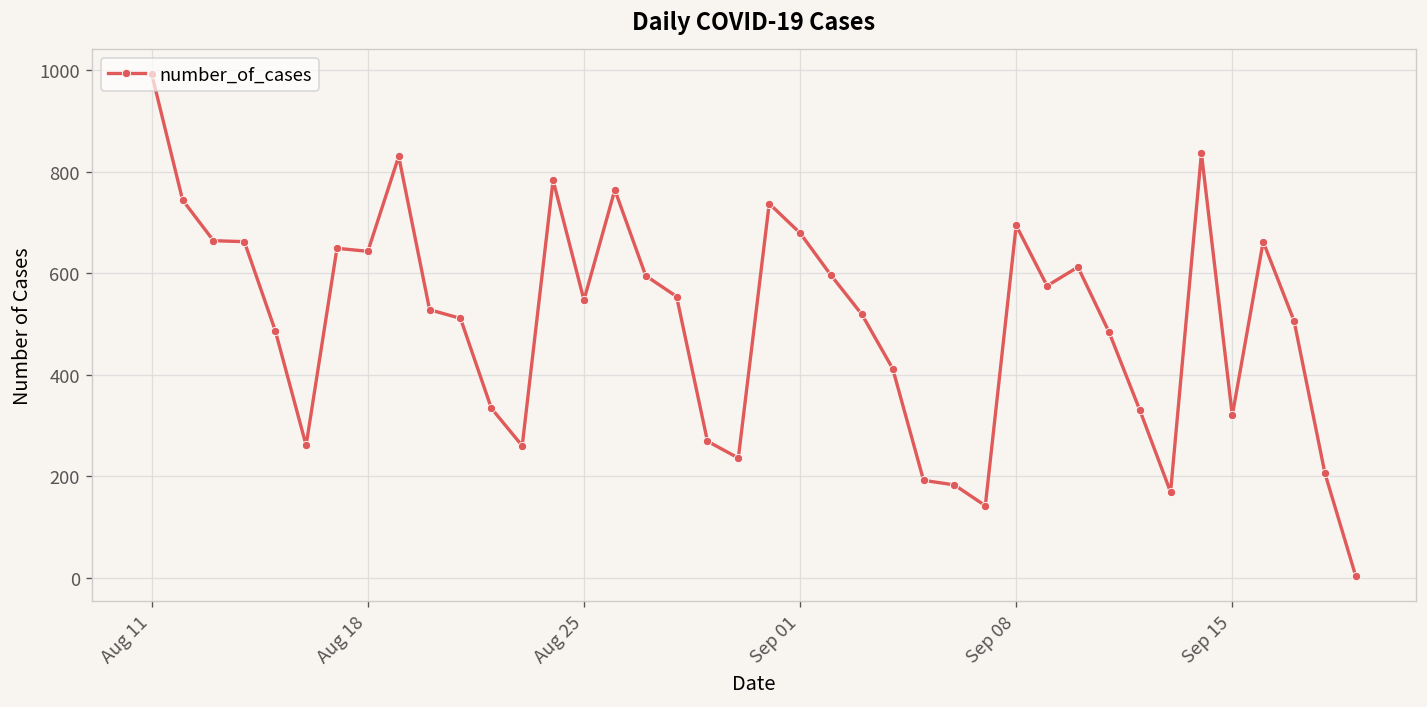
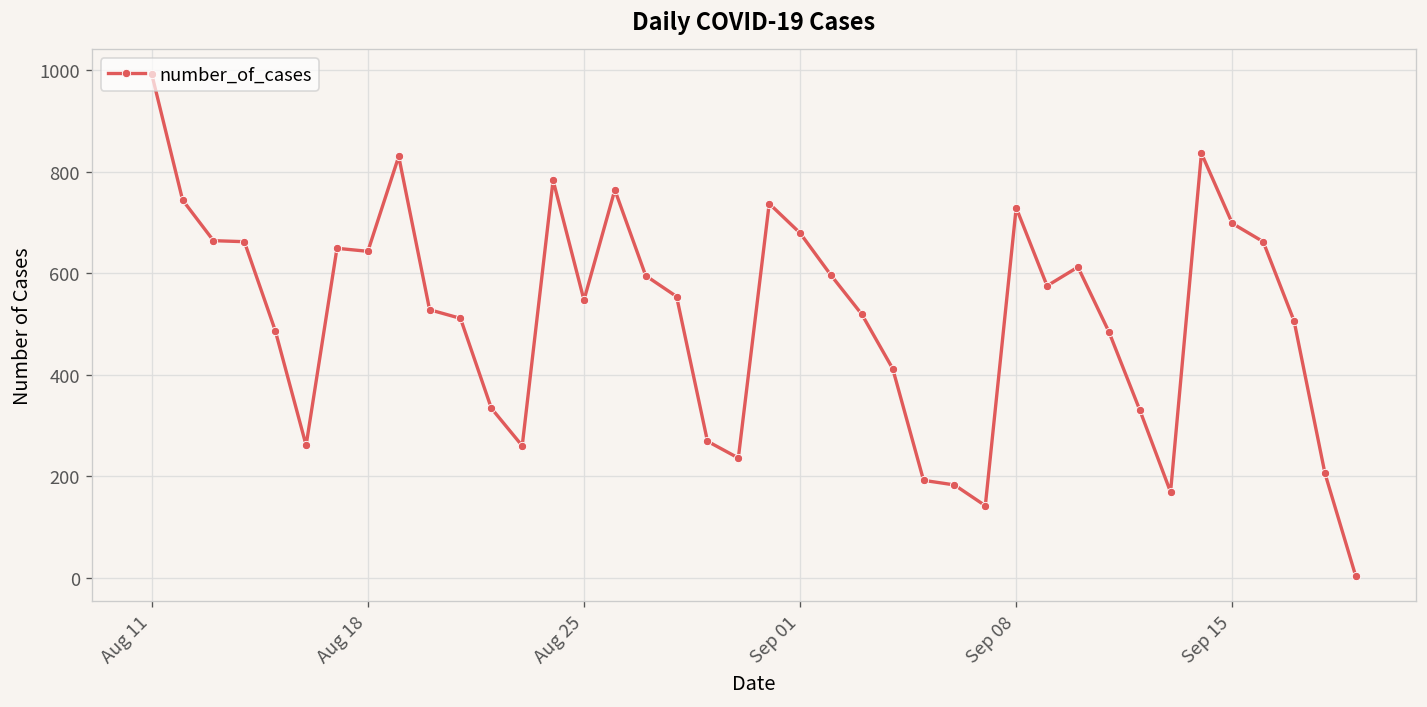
Sep 08: 690 -> 730
Sep 15: 320 -> 700
